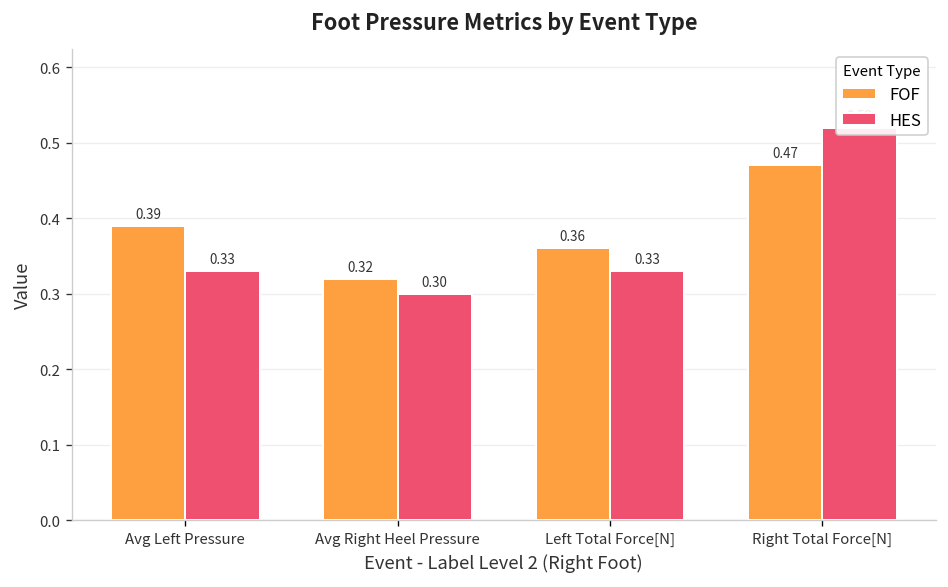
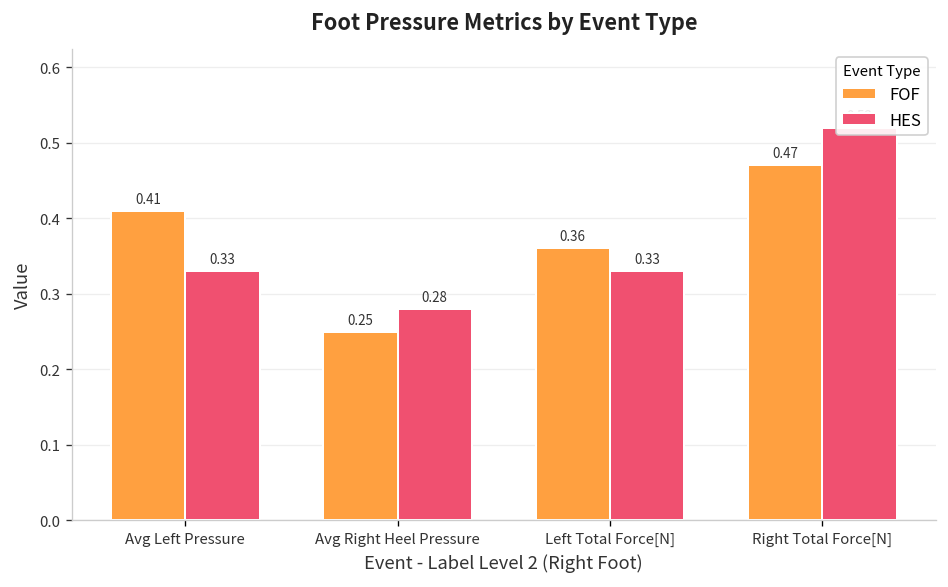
FOF, Avg Left Pressure: 0.39 -> 0.41
FOF, Avg Right Heel Pressure: 0.32 -> 0.25
HES, Avg Right Heel Pressure: 0.30 -> 0.28
